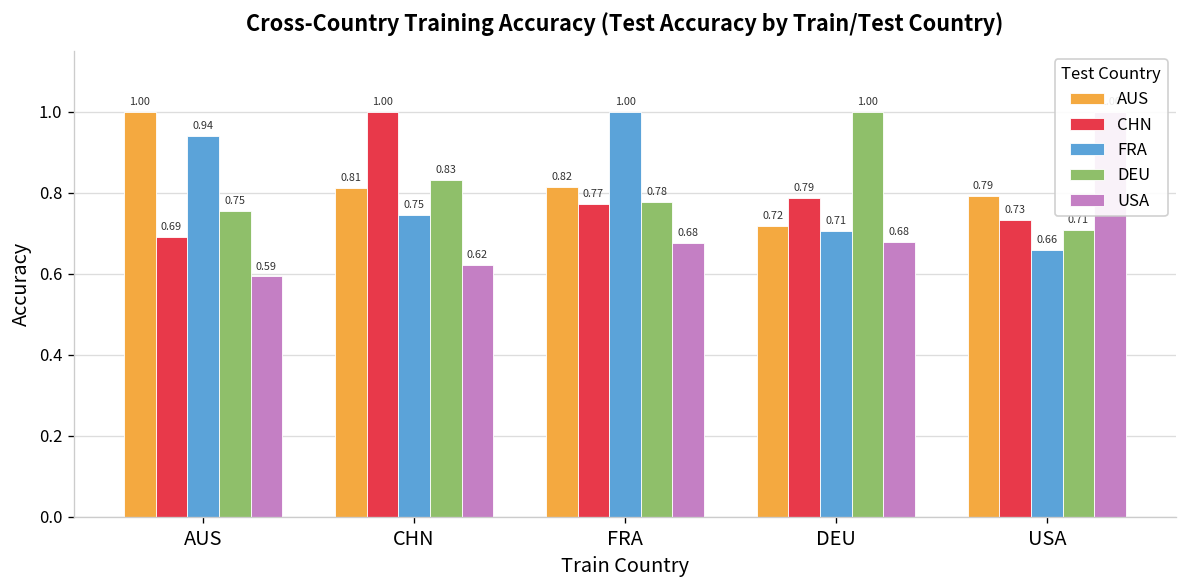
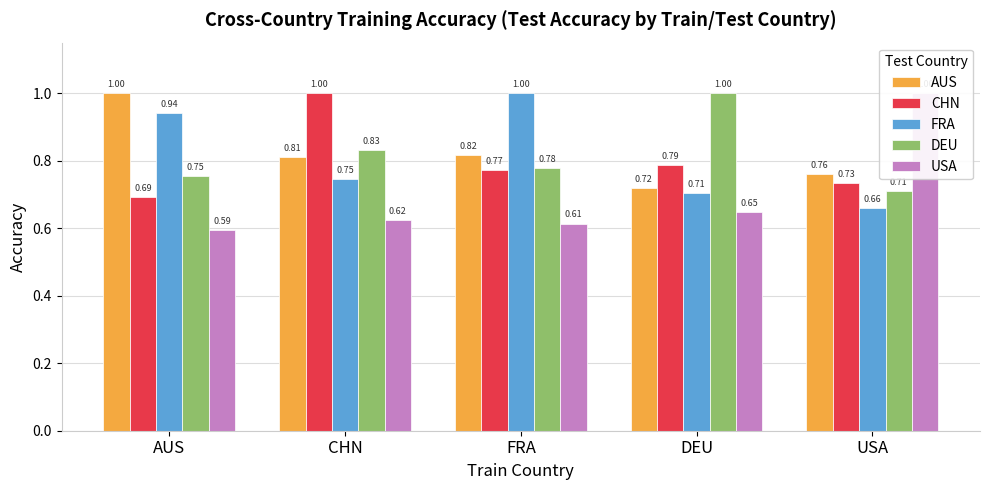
USA, FRA: 0.68 -> 0.61
USA, DEU: 0.68 -> 0.65
AUS, USA: 0.79 -> 0.76
